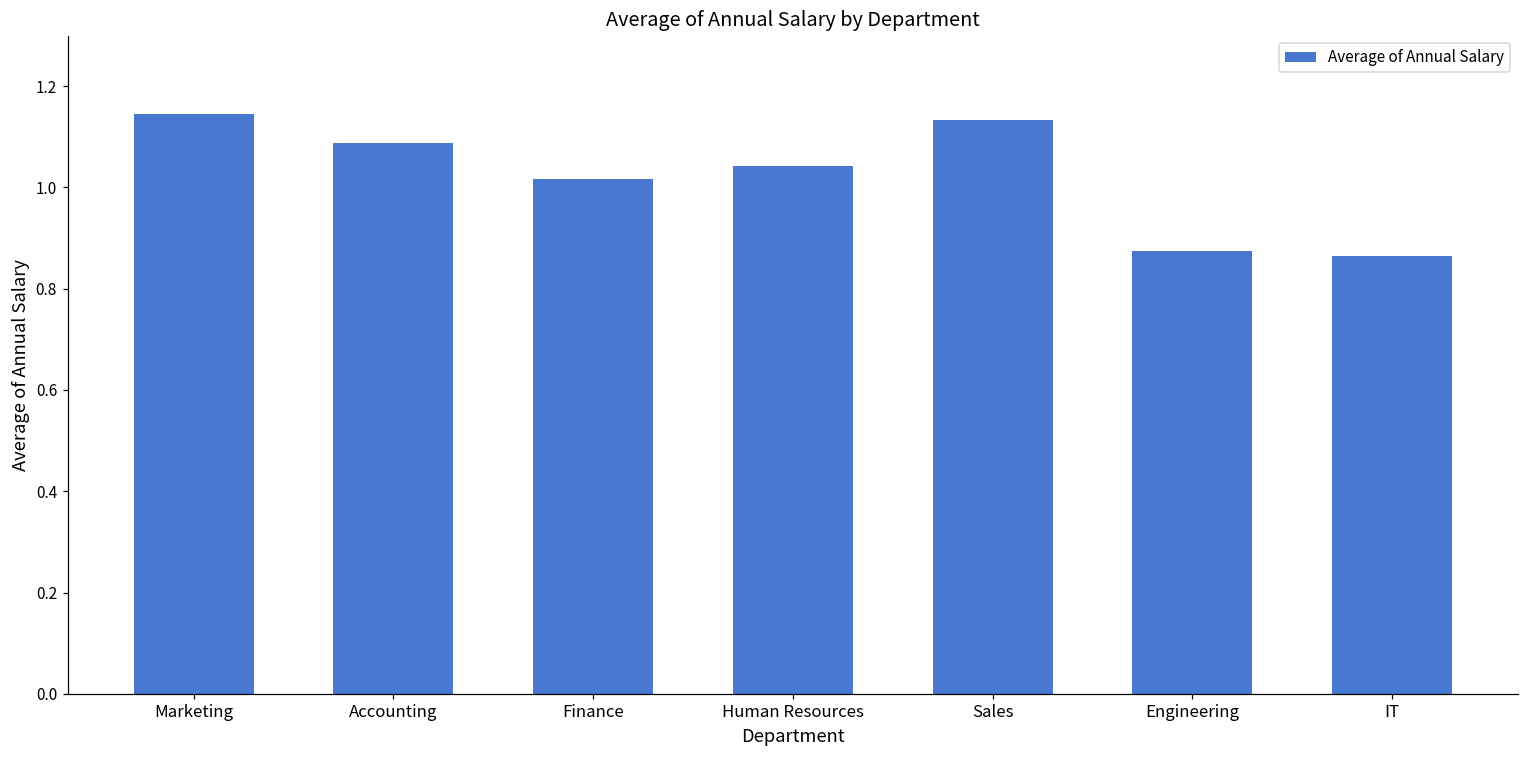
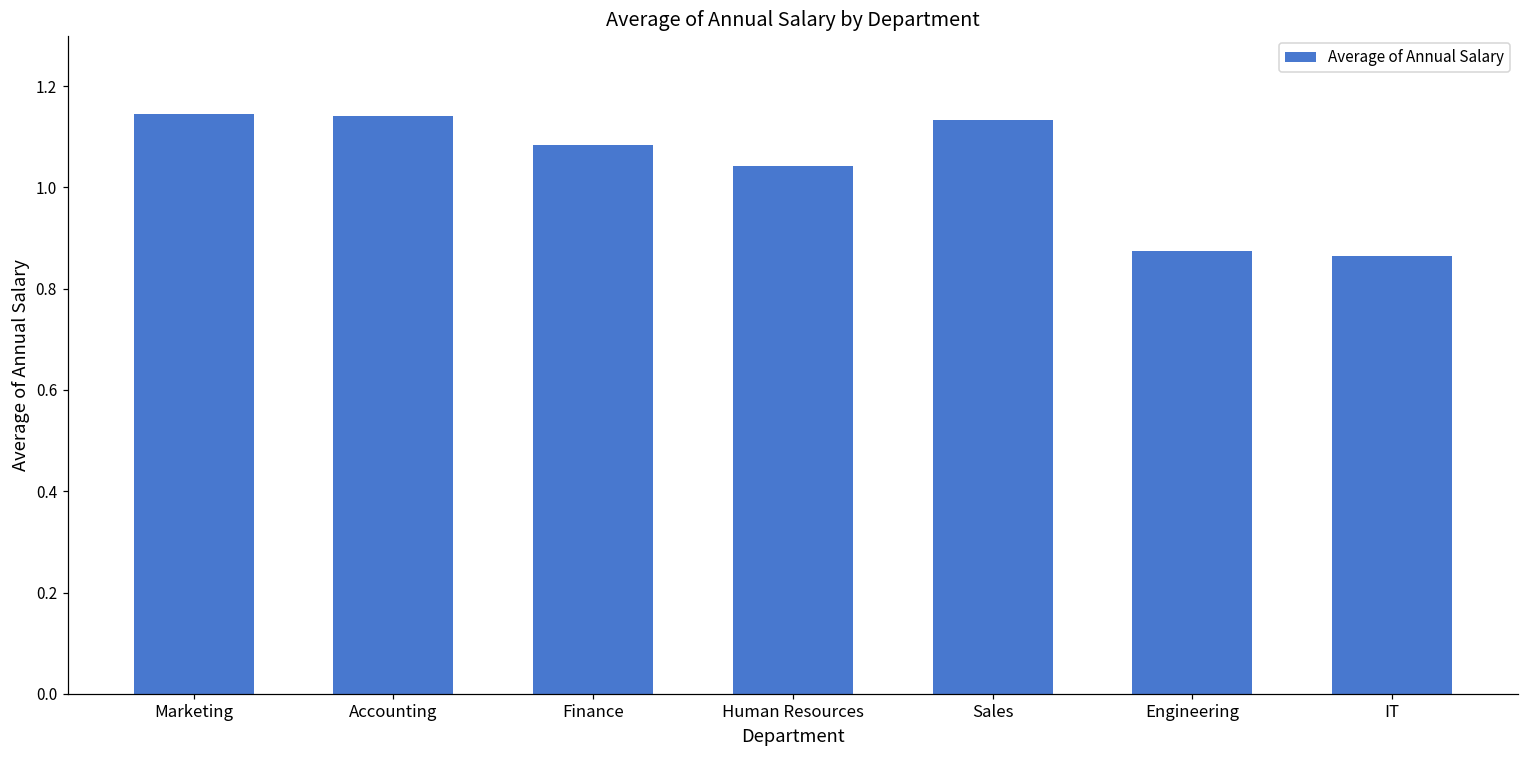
Accounting: 1.09 -> 1.14
Finance: 1.02 -> 1.08
